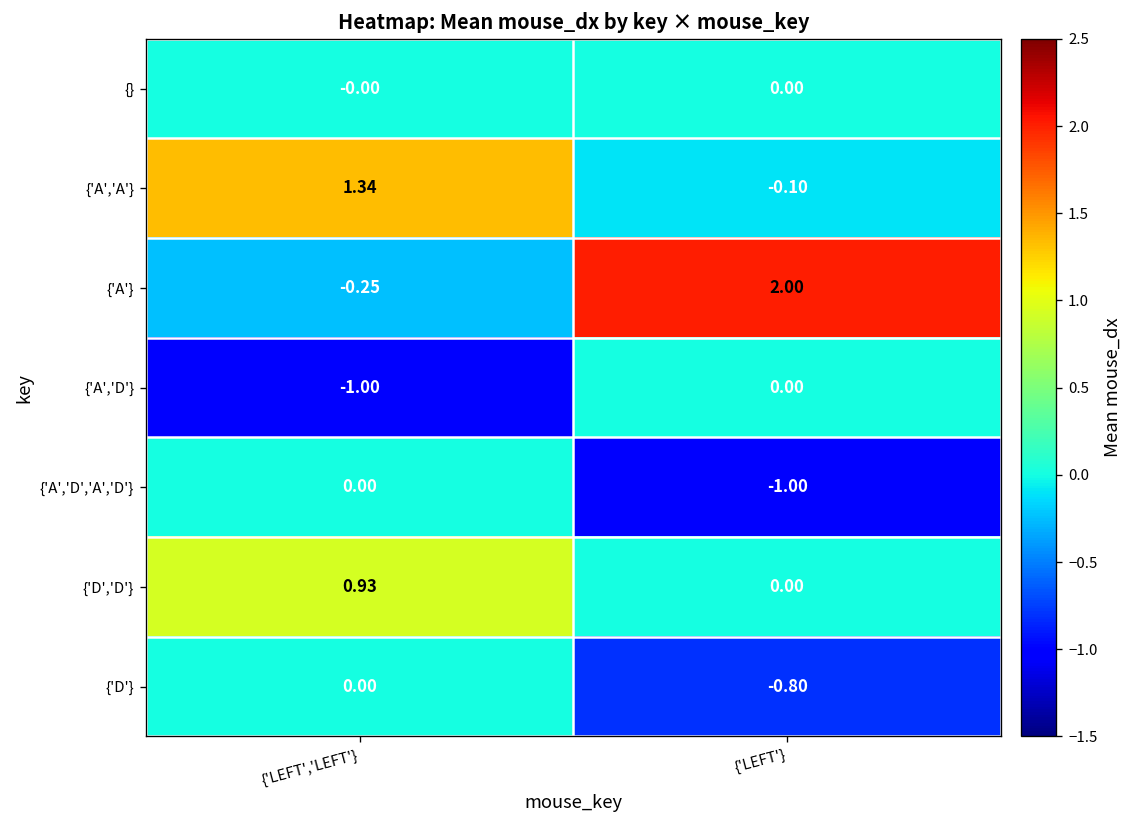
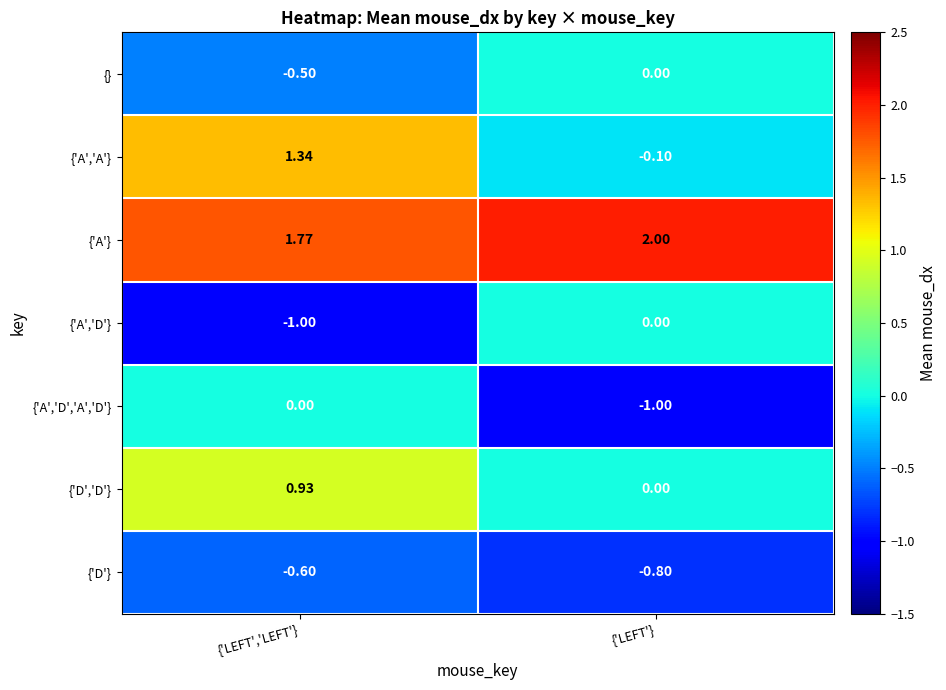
{}, {'LEFT','LEFT'}: -0.00 -> -0.50
{'A'}, {'LEFT','LEFT'}: -0.25 -> 1.77
{'D'}, {'LEFT','LEFT'}: 0.00 -> -0.60
